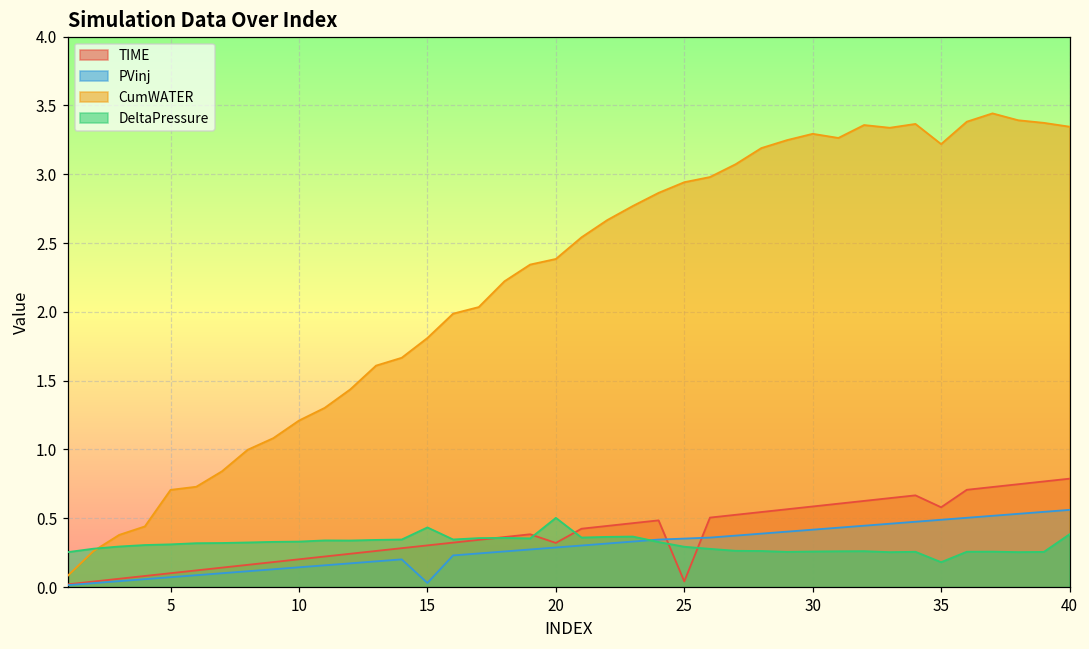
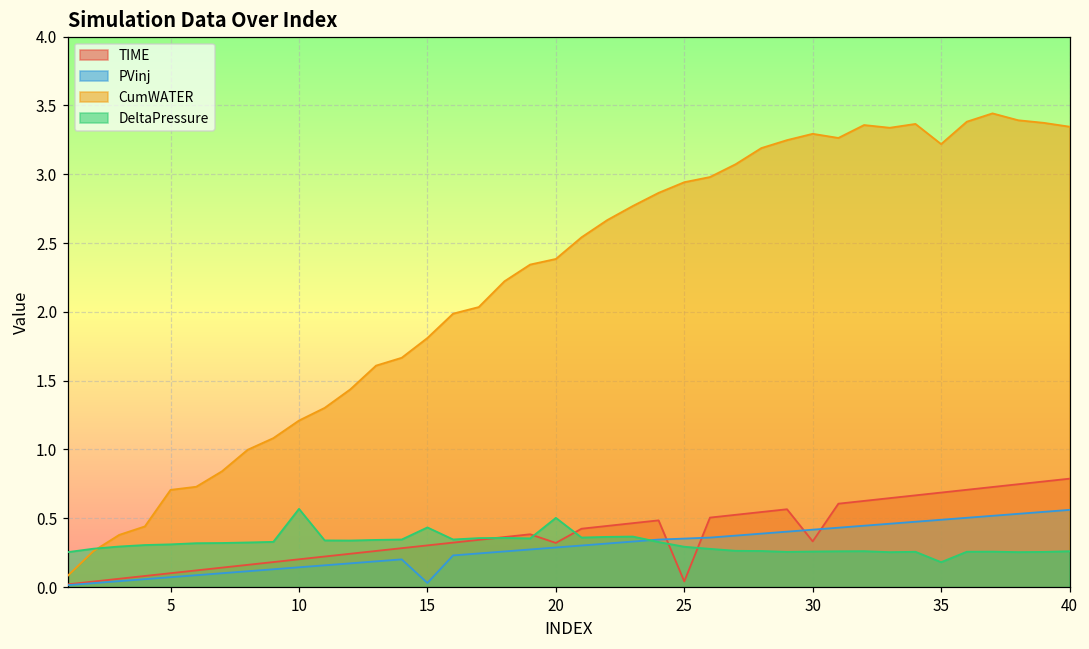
DeltaPressure, 10: 0.33 -> 0.57
TIME, 30: 0.59 -> 0.33
TIME, 35: 0.58 -> 0.69
DeltaPressure, 40: 0.38 -> 0.26
